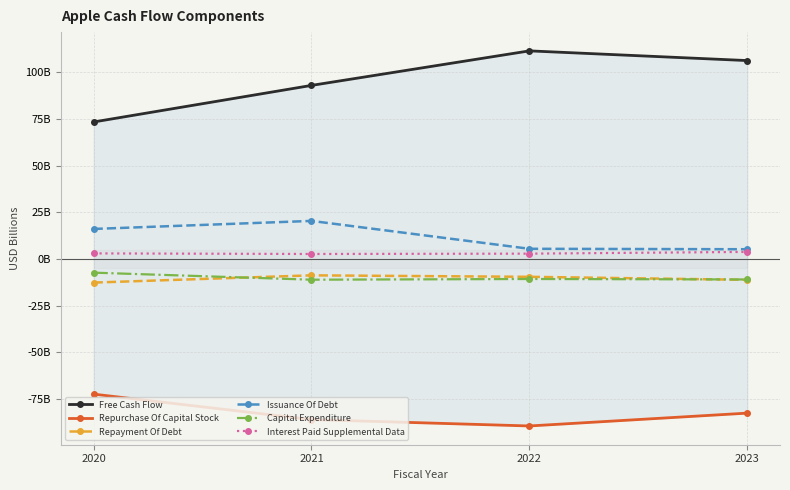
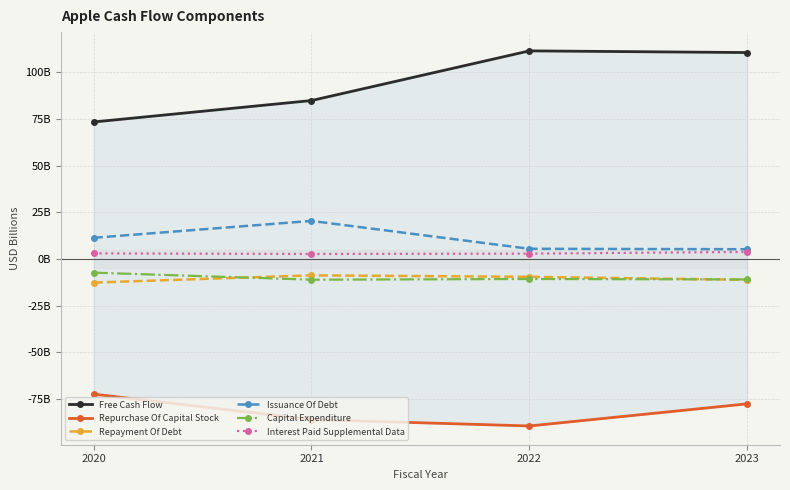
Issuance Of Debt, 2020: 16000000000 -> 11000000000
Free Cash Flow, 2021: 93000000000 -> 85000000000
Free Cash Flow, 2023: 106000000000 -> 111000000000
Repurchase Of Capital Stock, 2023: -83000000000 -> -78000000000
